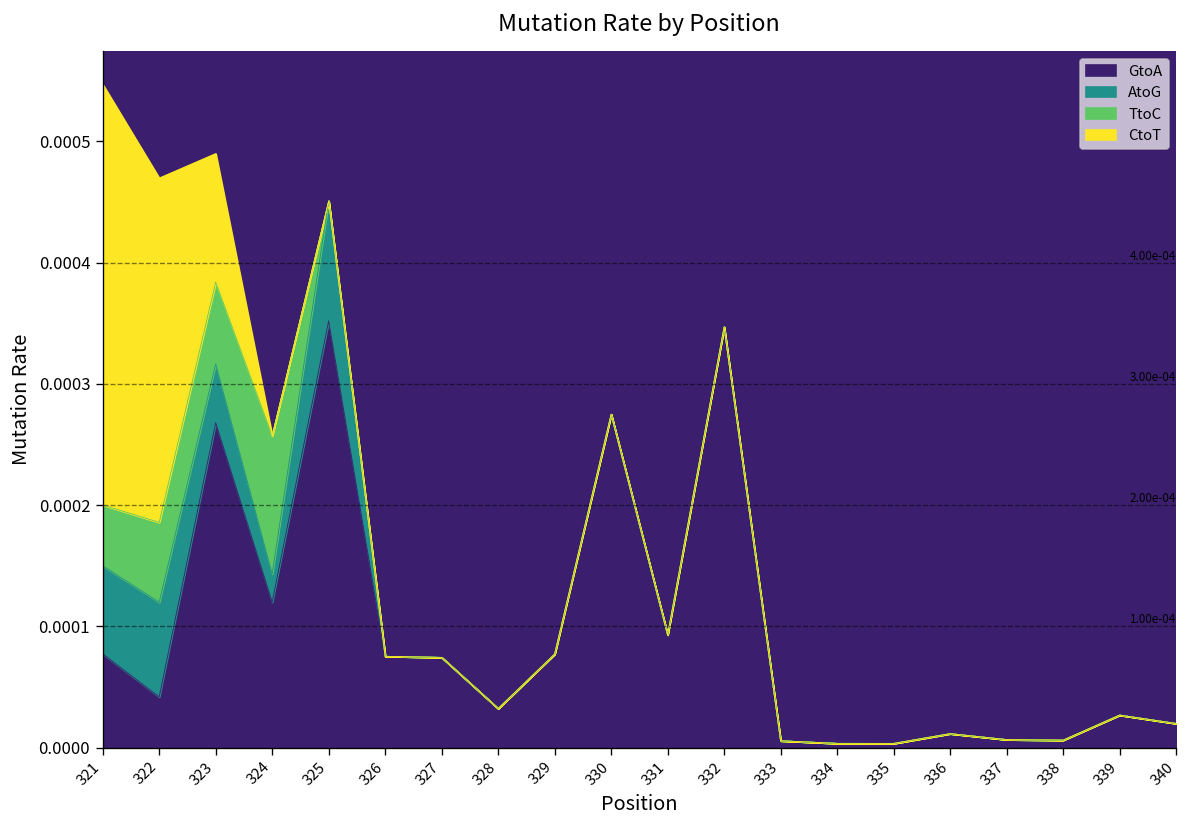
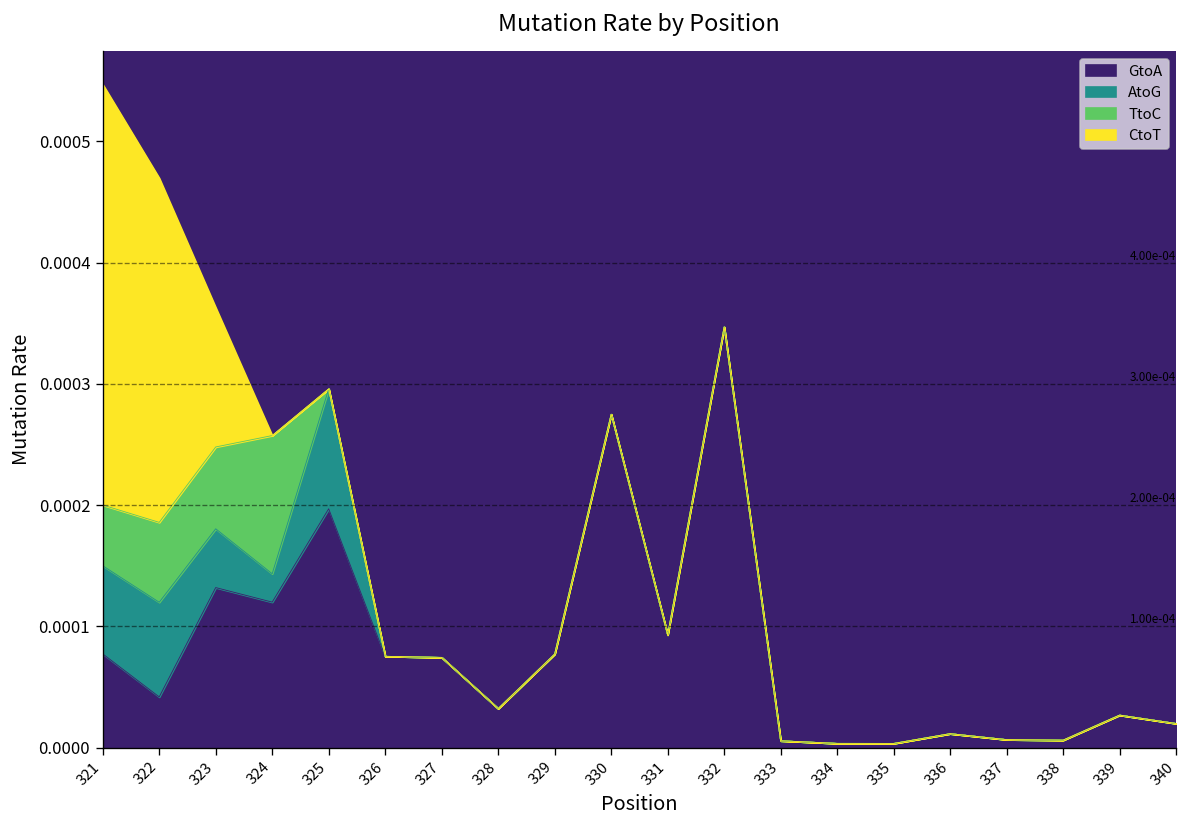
GtoA, 323: 0.000268 -> 0.000132
CtoT, 323: 0.000106 -> 0.000115
GtoA, 325: 0.000352 -> 0.000197
